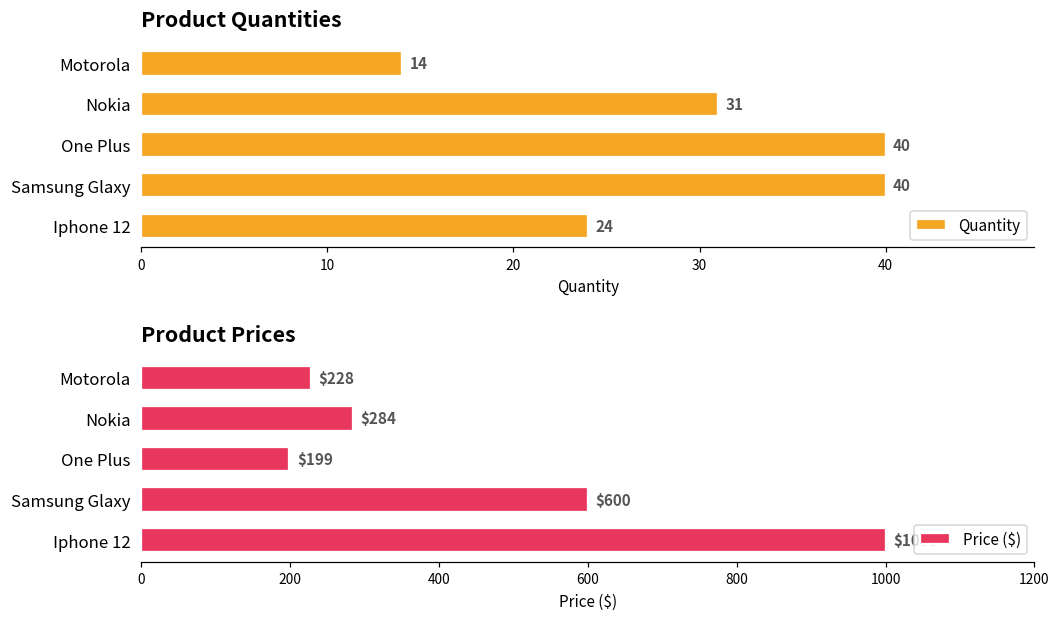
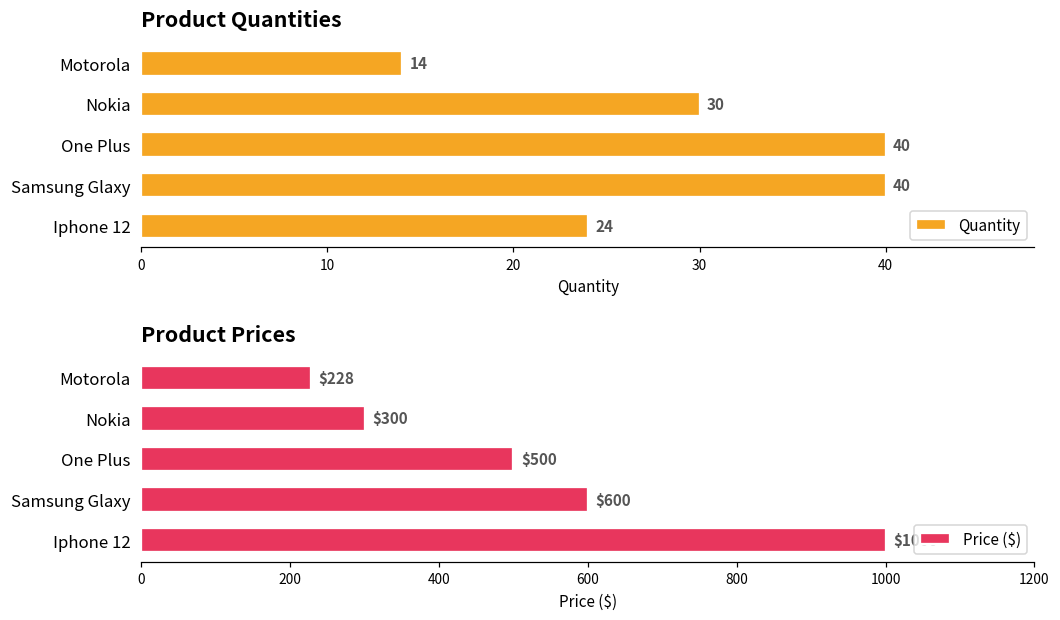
Product Quantities, Nokia: 31 -> 30
Product Prices, Nokia: $284 -> $300
Product Prices, One Plus: $199 -> $500
